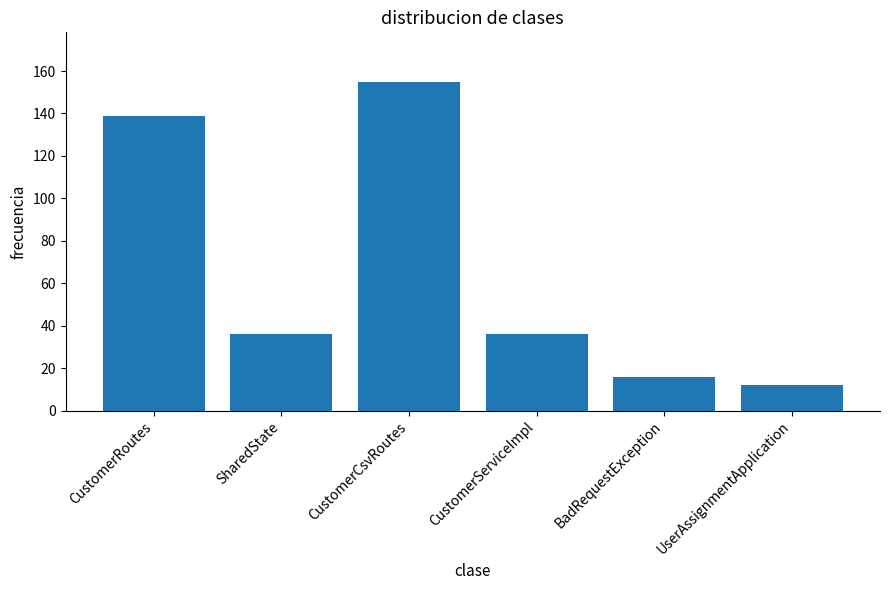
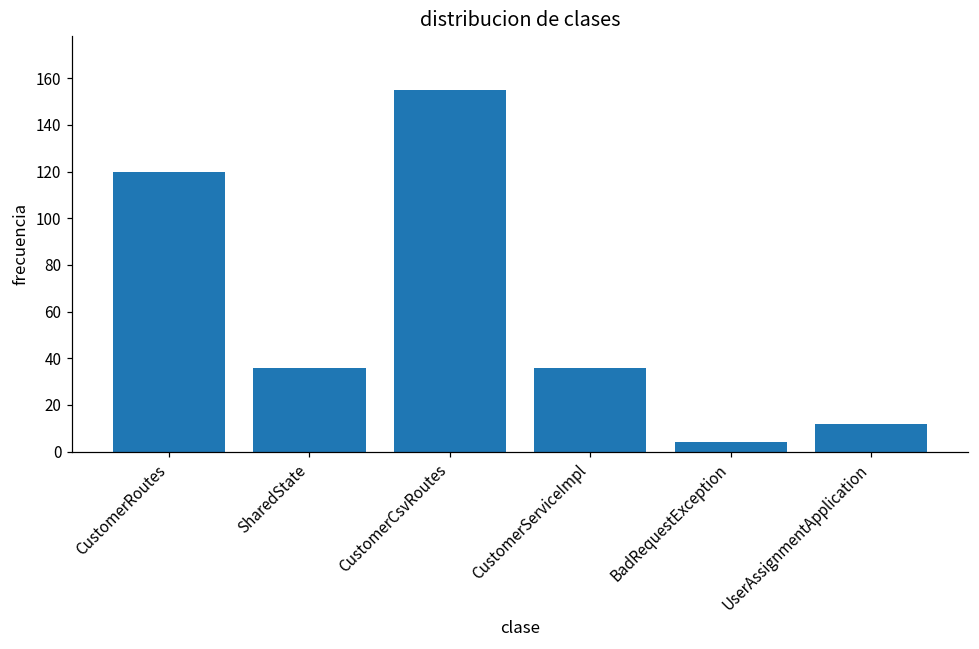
CustomerRoutes: 139 -> 120
BadRequestException: 16 -> 4
